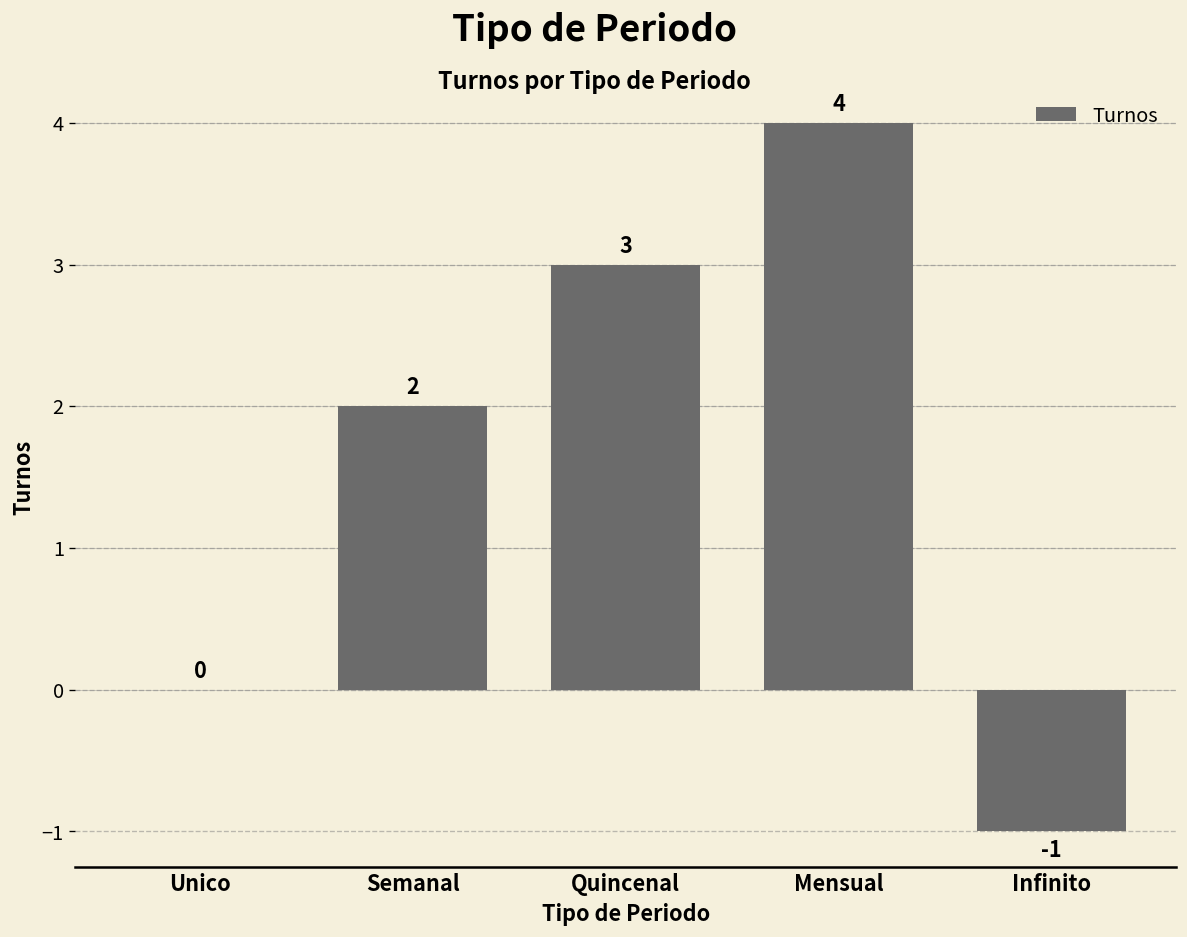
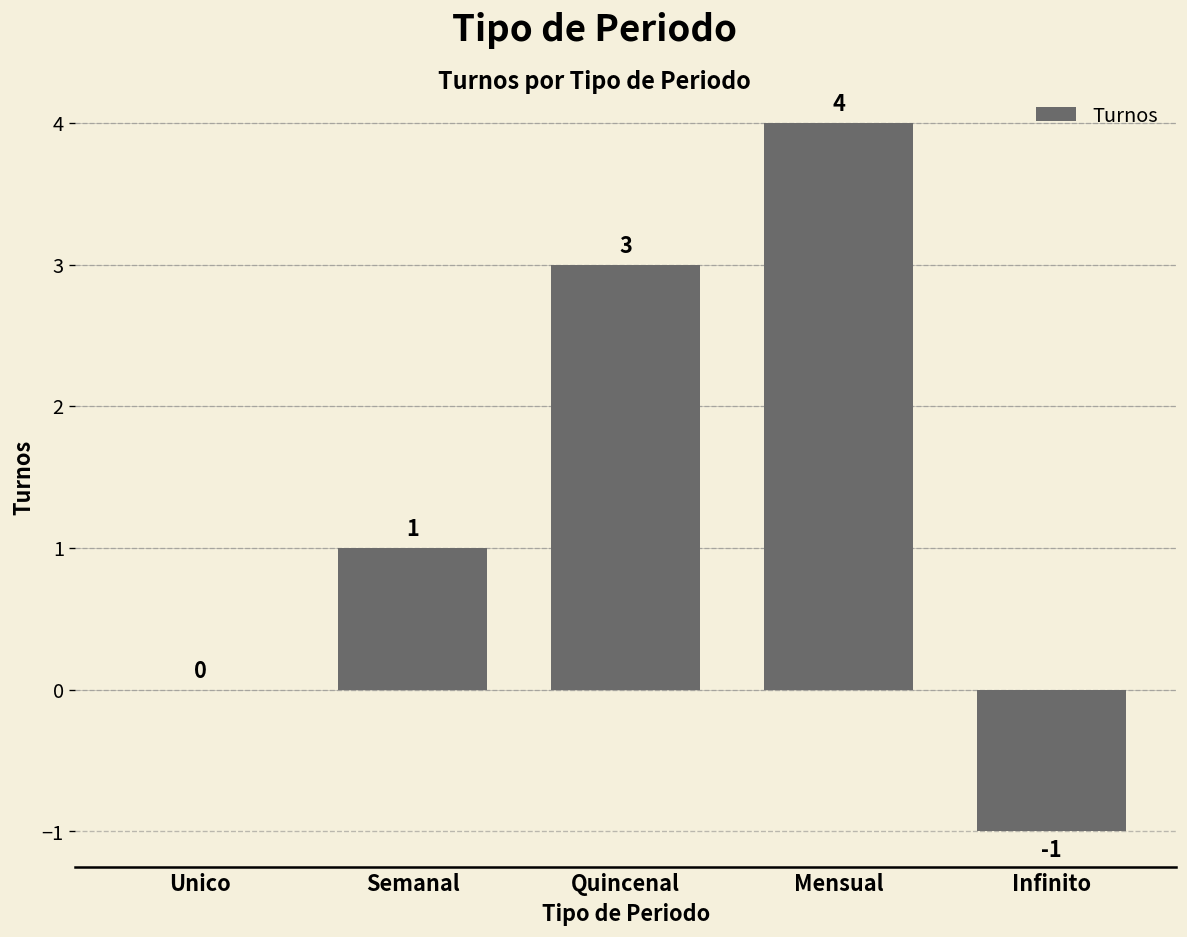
Semanal: 2 -> 1
